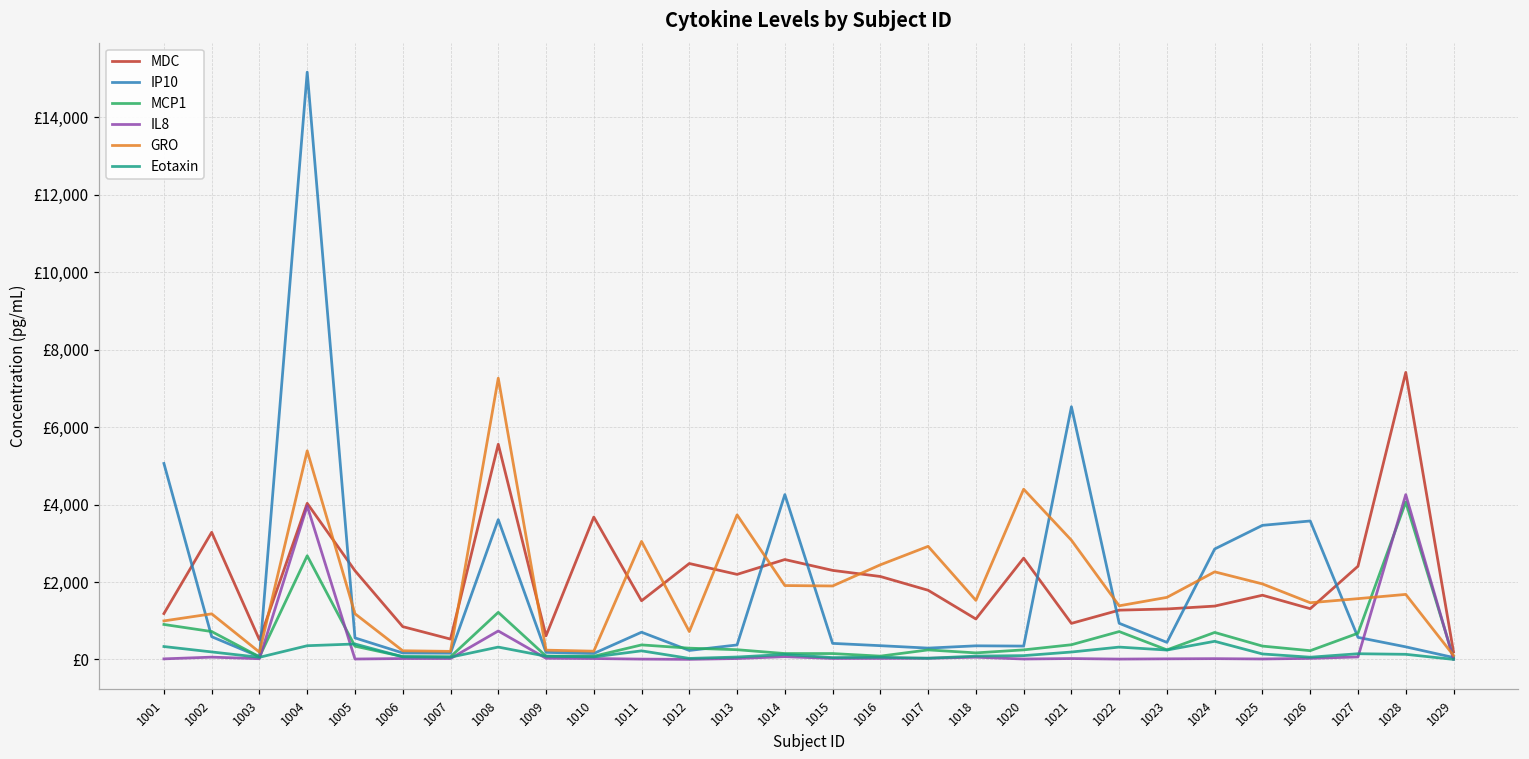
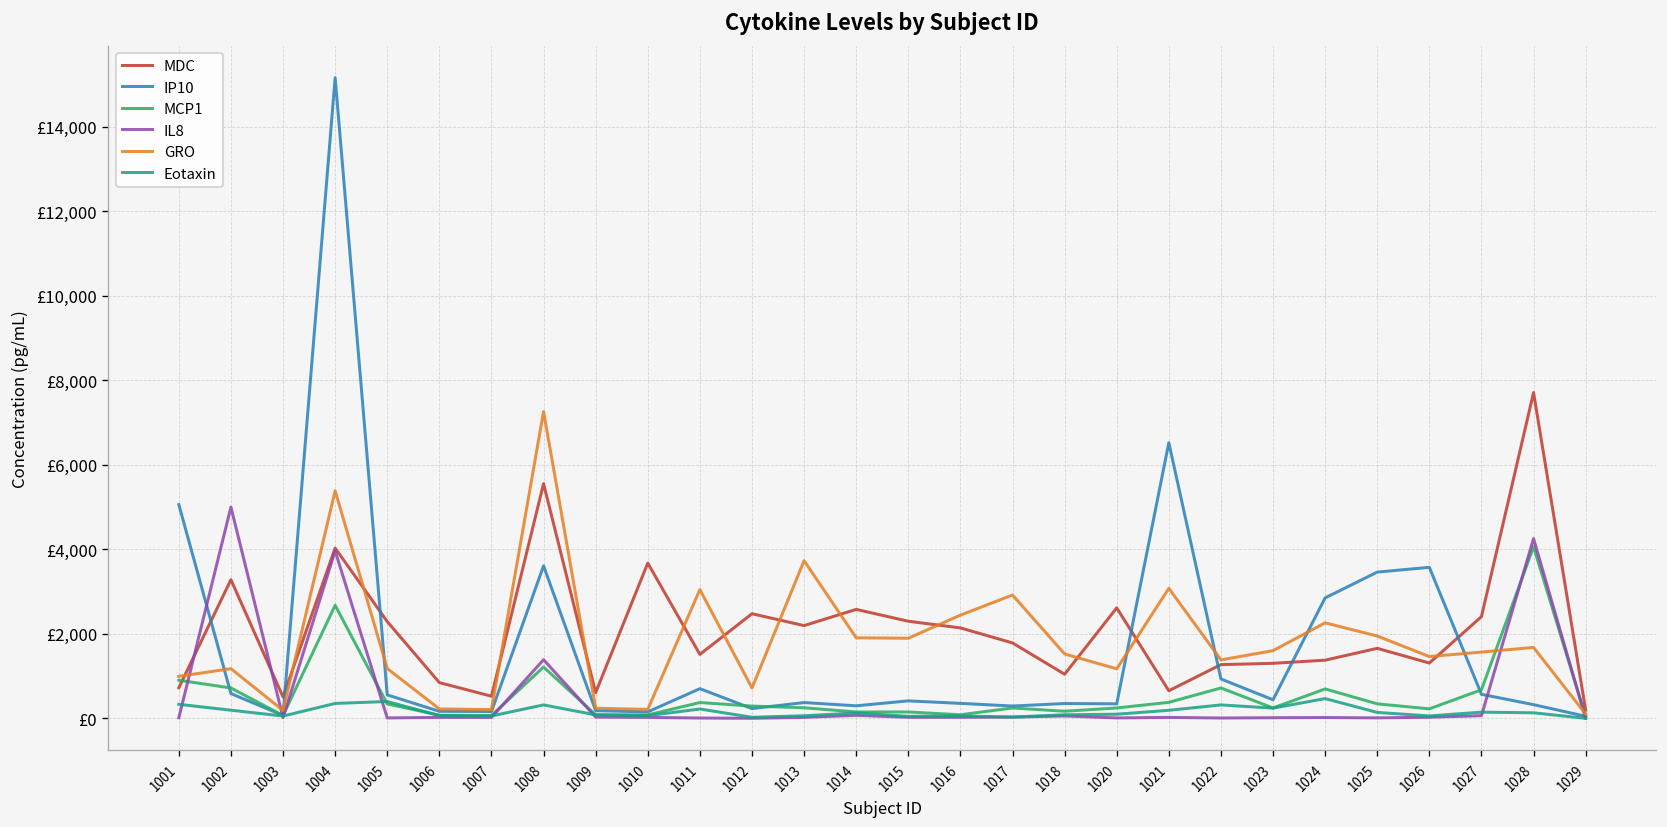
MDC, 1001: £1,200 -> £700
IL8, 1002: £100 -> £5,000
IL8, 1008: £700 -> £1,400
IP10, 1014: £4,300 -> £300
GRO, 1020: £4,400 -> £1,200
MDC, 1021: £900 -> £700
MDC, 1028: £7,400 -> £7,700
